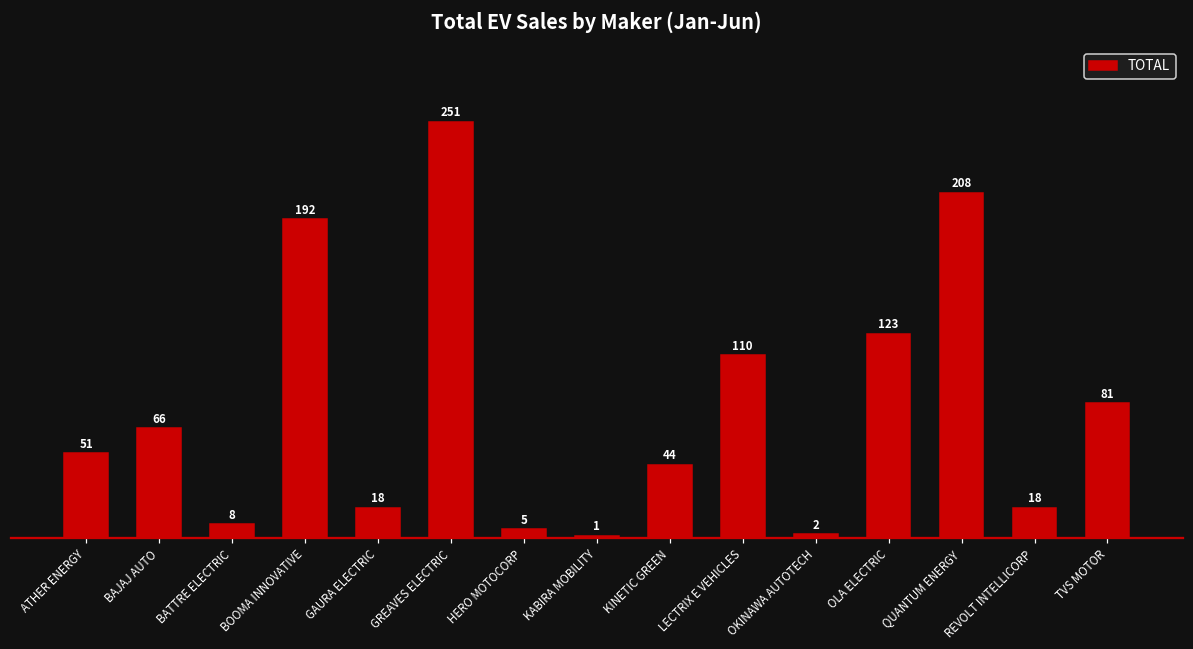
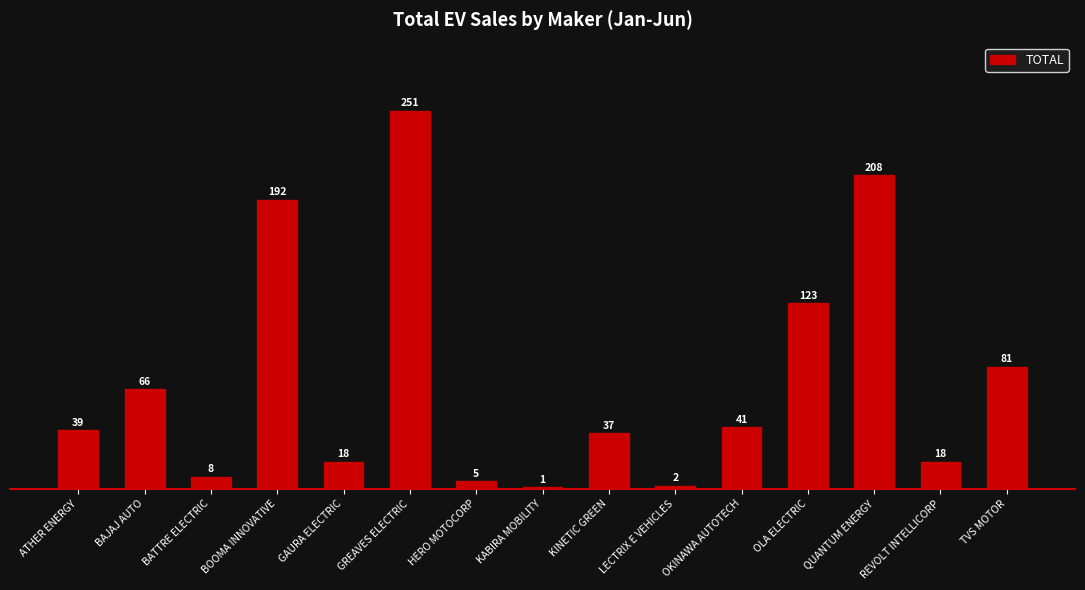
ATHER ENERGY: 51 -> 39
KINETIC GREEN: 44 -> 37
LECTRIX E VEHICLES: 110 -> 2
OKINAWA AUTOTECH: 2 -> 41
